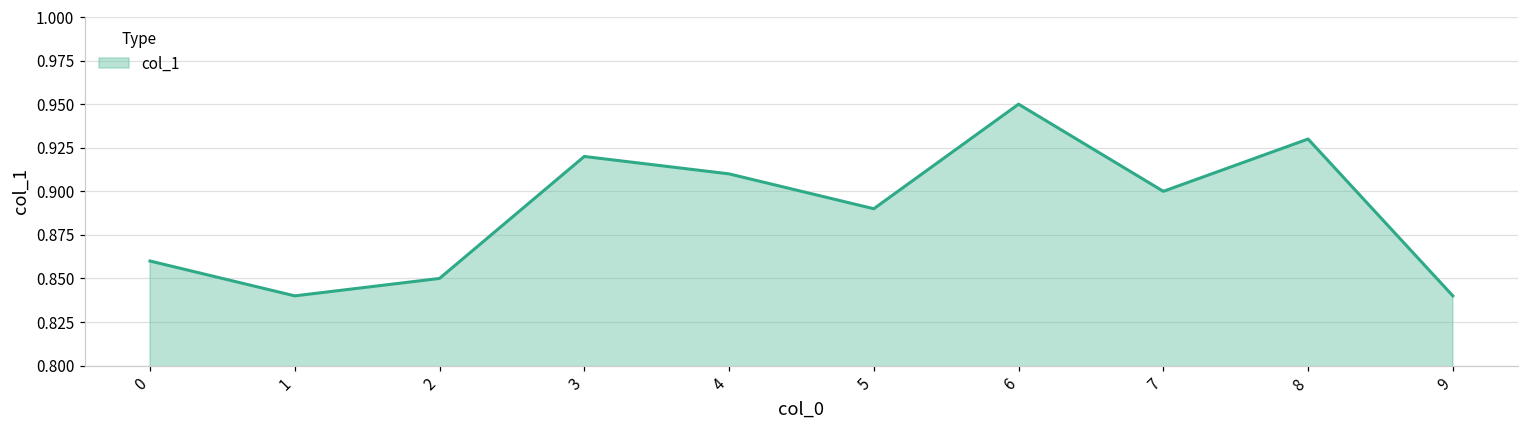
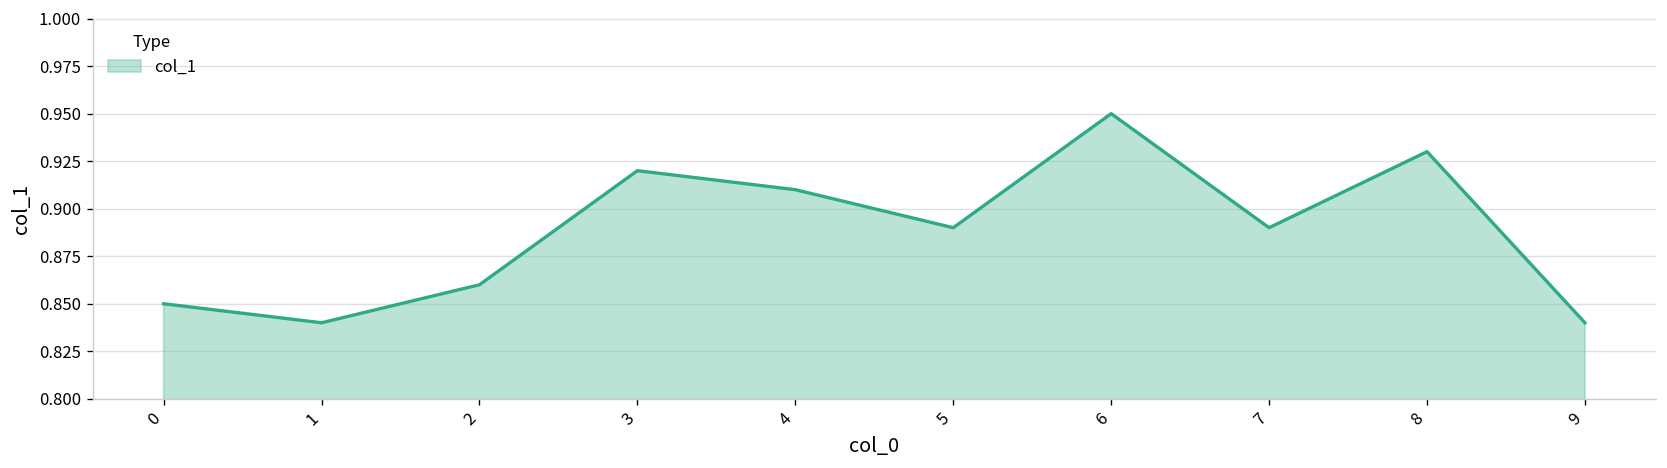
0: 0.86 -> 0.85
2: 0.85 -> 0.86
7: 0.90 -> 0.89
